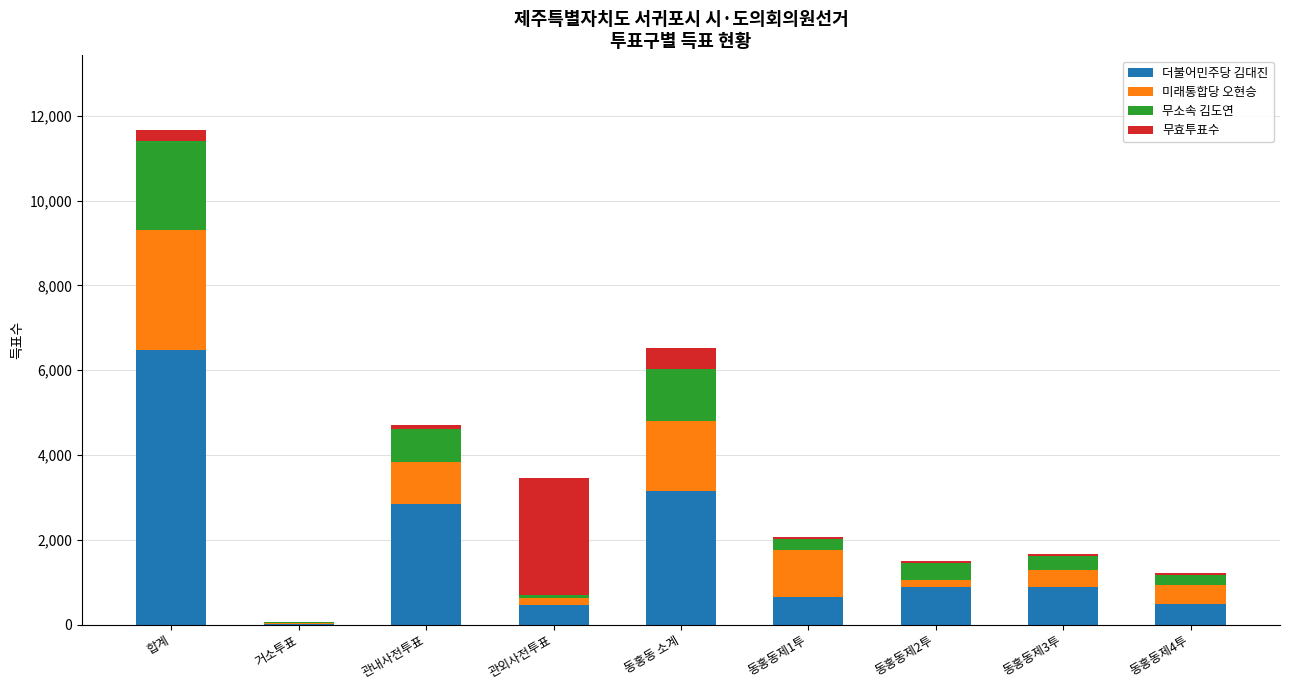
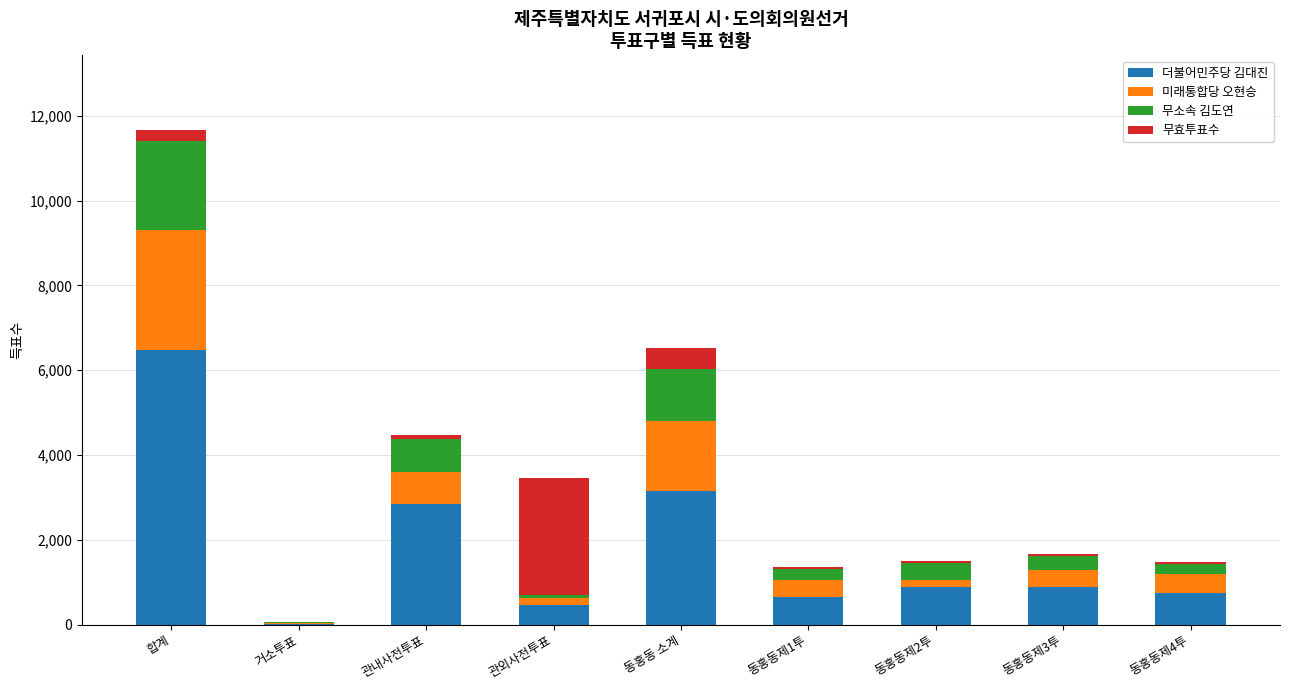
미래통합당 오현승, 관내사전투표: 1,000 -> 800
미래통합당 오현승, 동홍동제1투: 1,100 -> 400
더불어민주당 김대진, 동홍동제4투: 500 -> 700
